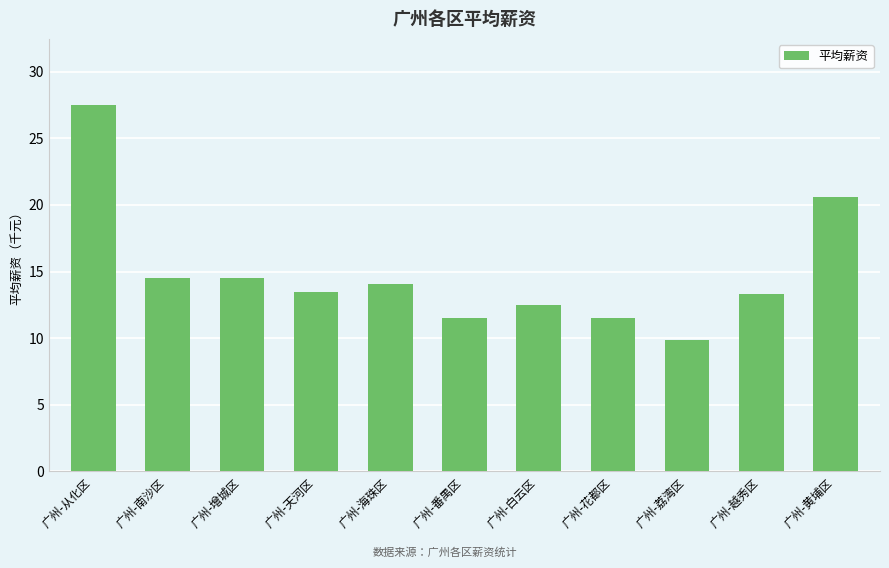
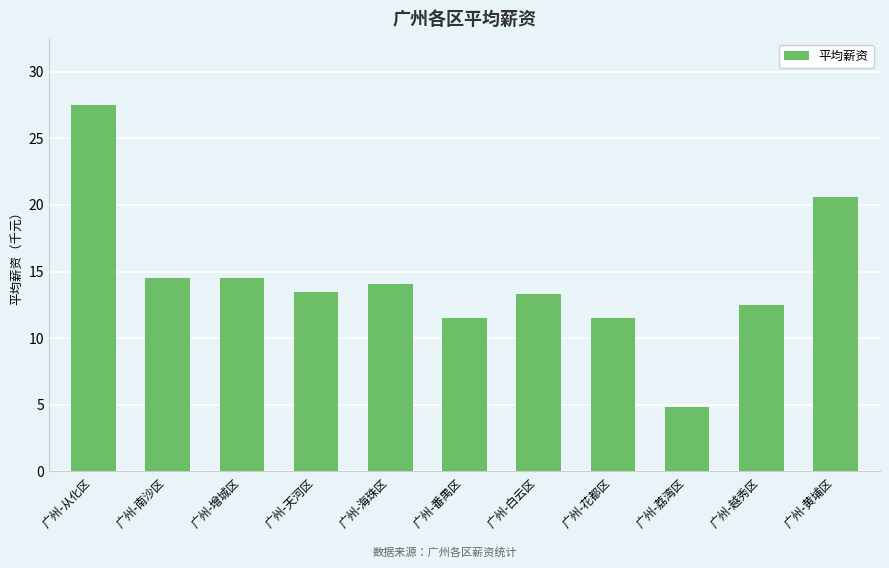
广州-白云区: 12.5 -> 13.3
广州-荔湾区: 9.9 -> 4.8
广州-越秀区: 13.3 -> 12.5
